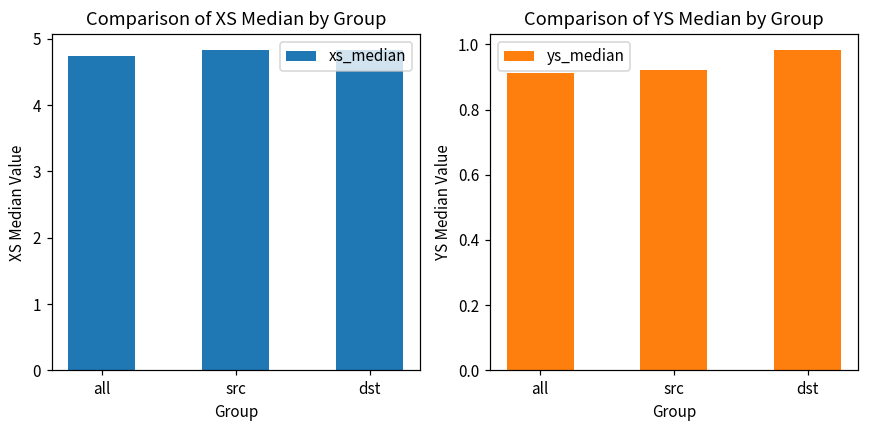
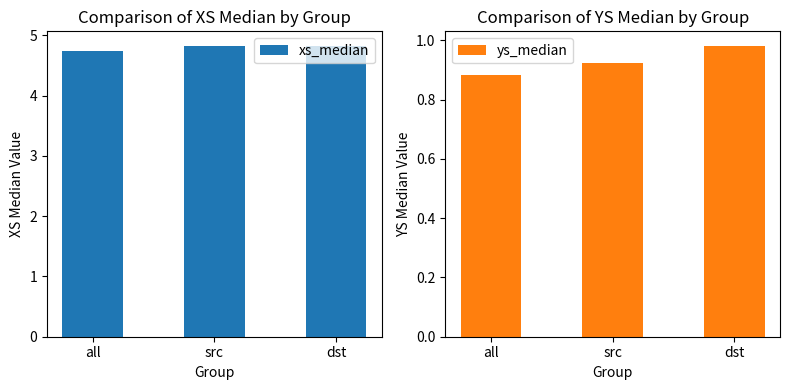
Comparison of YS Median by Group, all: 0.91 -> 0.88
